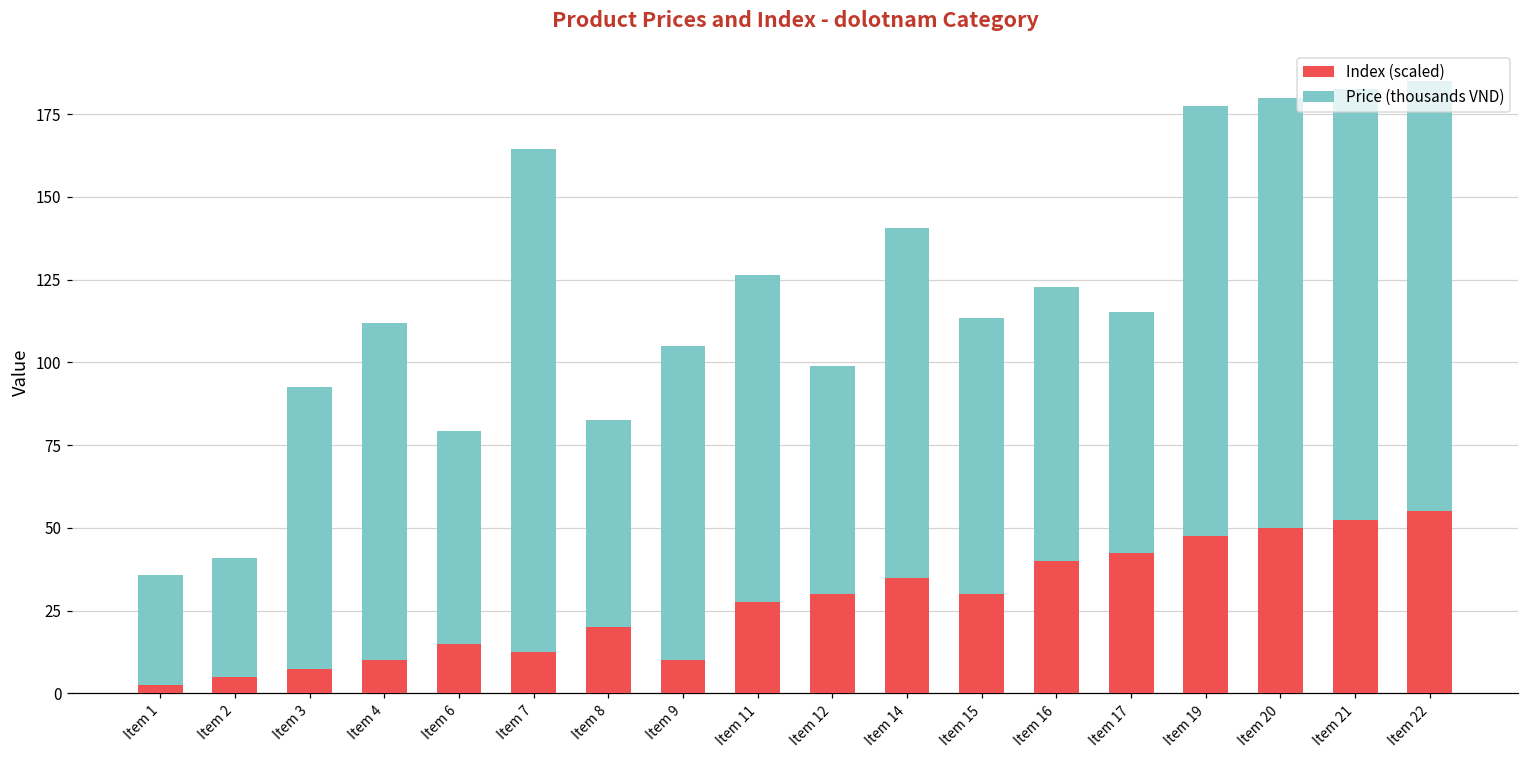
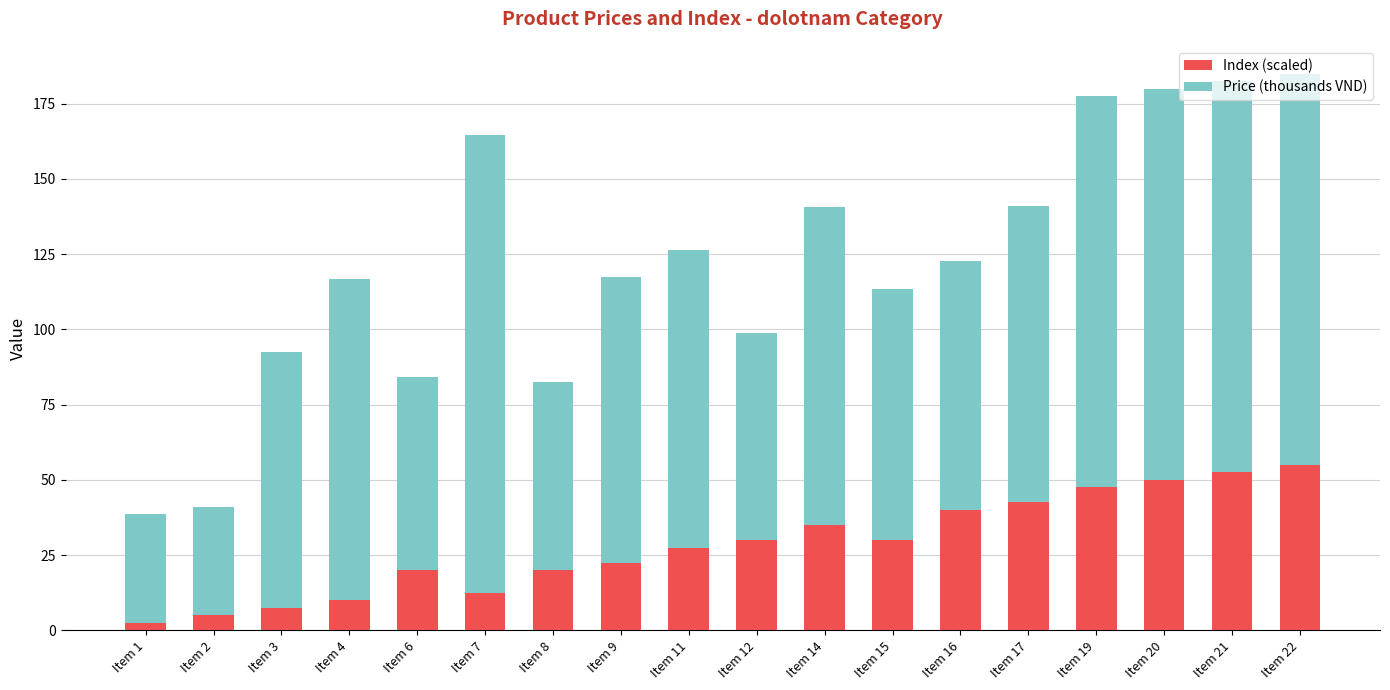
Price (thousands VND), Item 1: 33 -> 36
Price (thousands VND), Item 4: 102 -> 107
Index (scaled), Item 6: 15 -> 20
Index (scaled), Item 9: 10 -> 23
Price (thousands VND), Item 17: 73 -> 99
